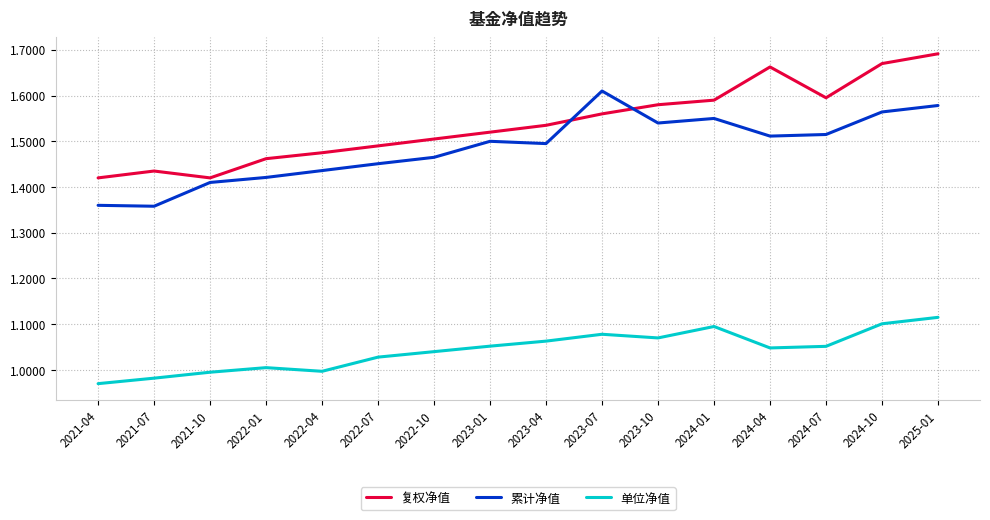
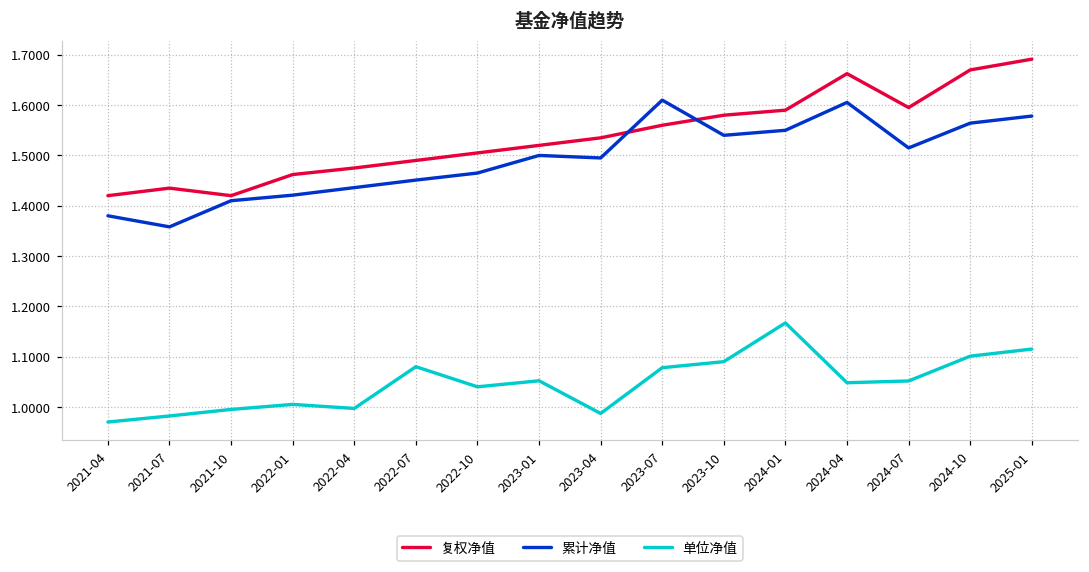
累计净值, 2021-04: 1.36 -> 1.38
单位净值, 2022-07: 1.03 -> 1.08
单位净值, 2023-04: 1.06 -> 0.99
单位净值, 2023-10: 1.07 -> 1.09
单位净值, 2024-01: 1.10 -> 1.17
累计净值, 2024-04: 1.51 -> 1.61
